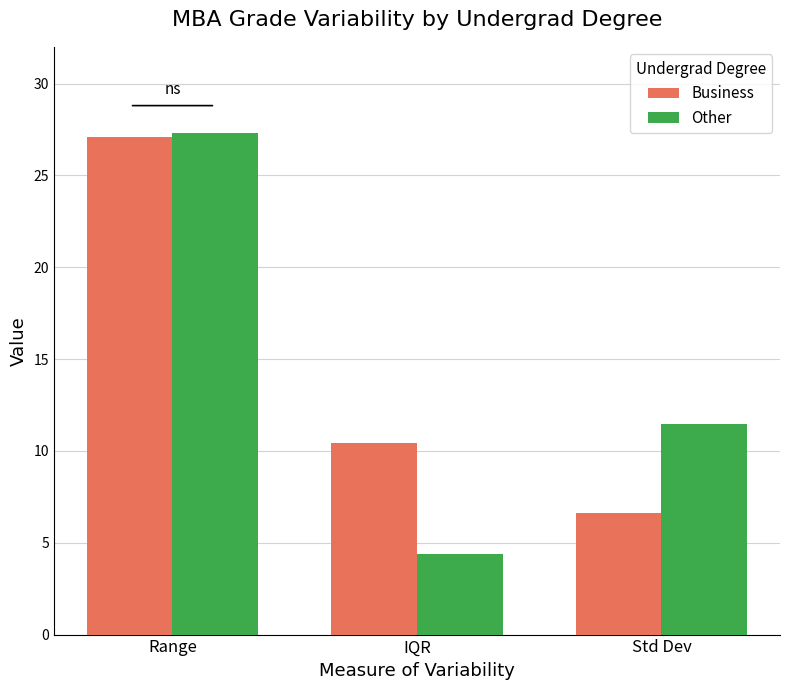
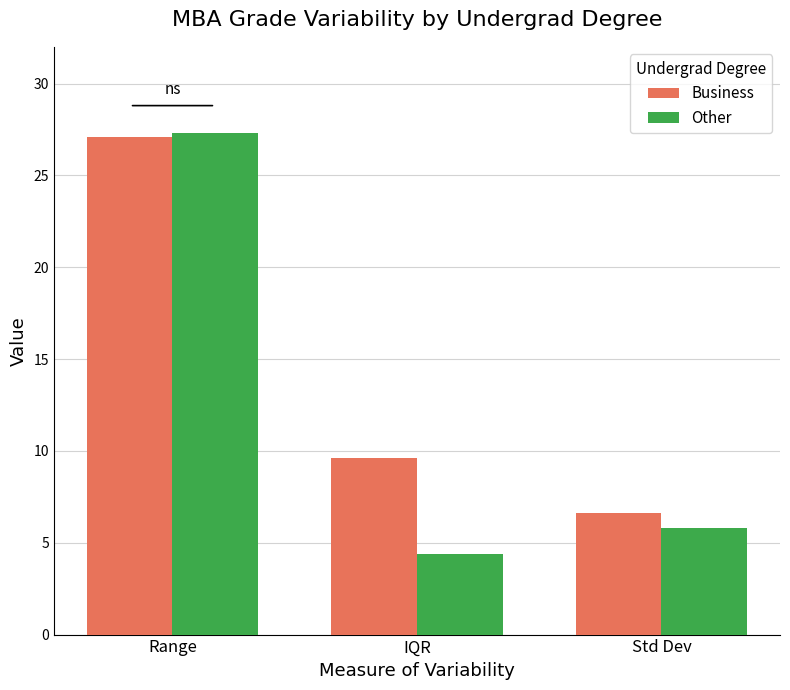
Business, IQR: 10.4 -> 9.6
Other, Std Dev: 11.5 -> 5.8
